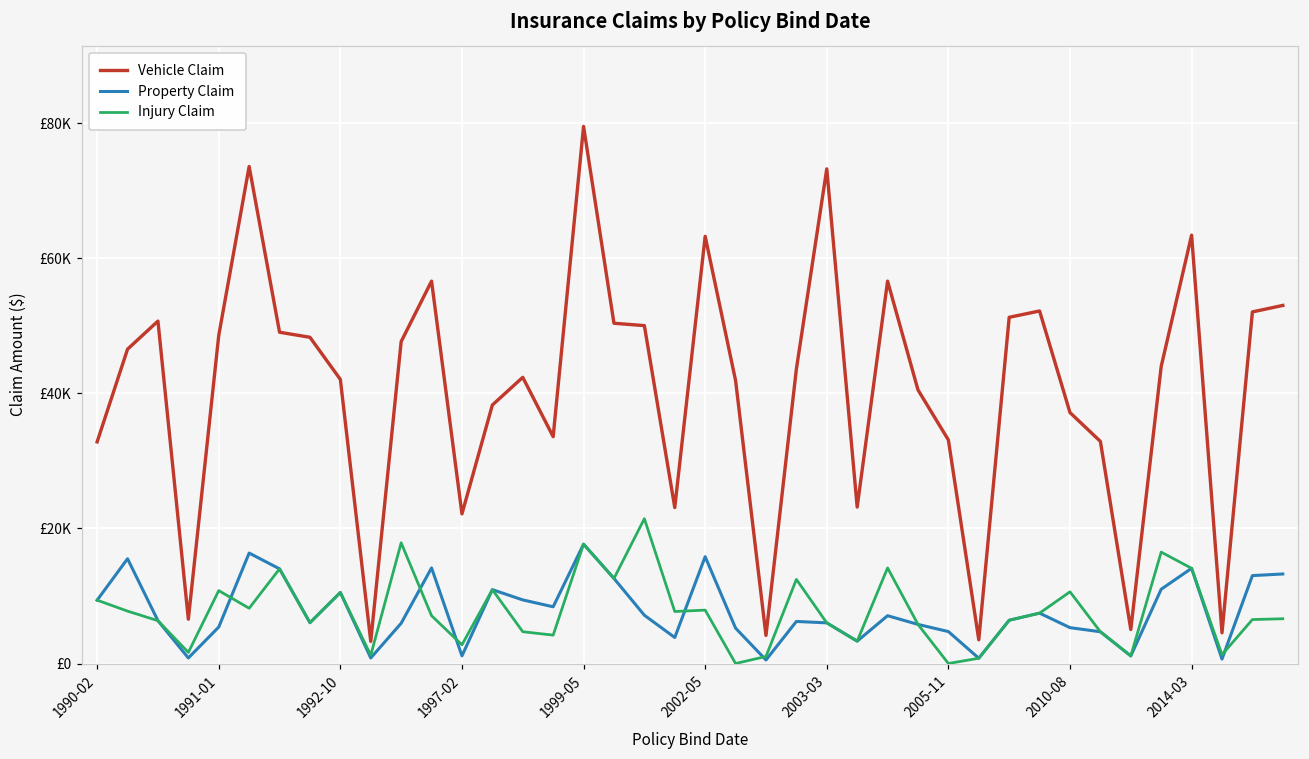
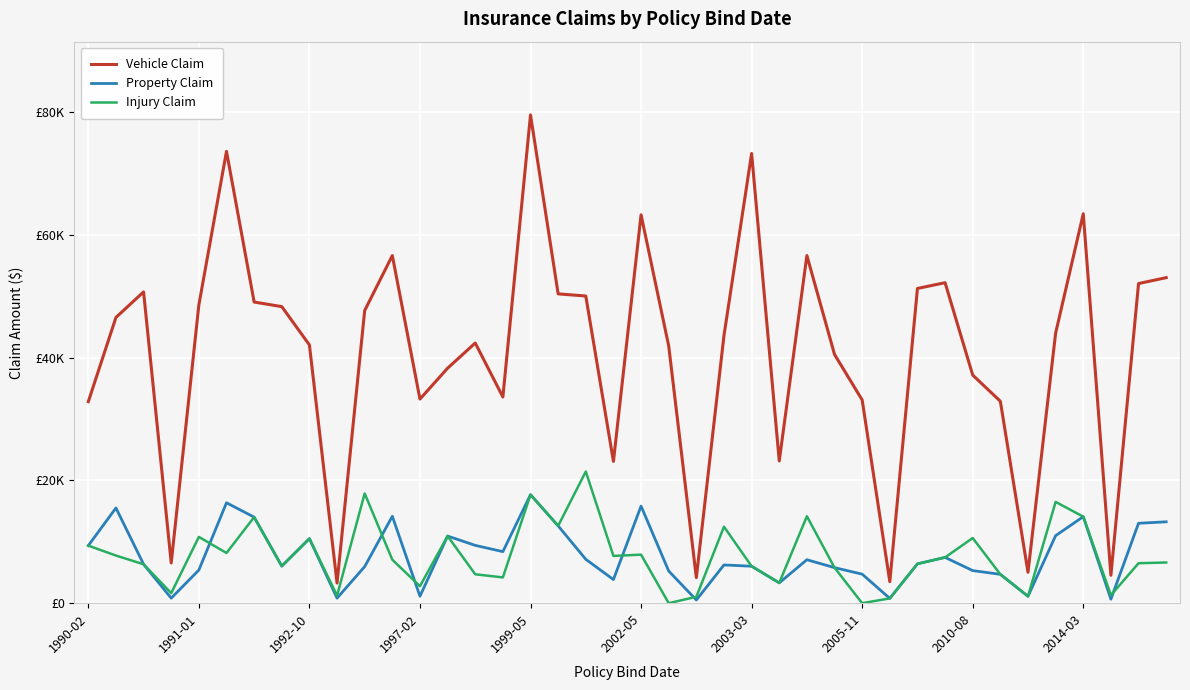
Vehicle Claim, 1997-02: £22000 -> £33000
